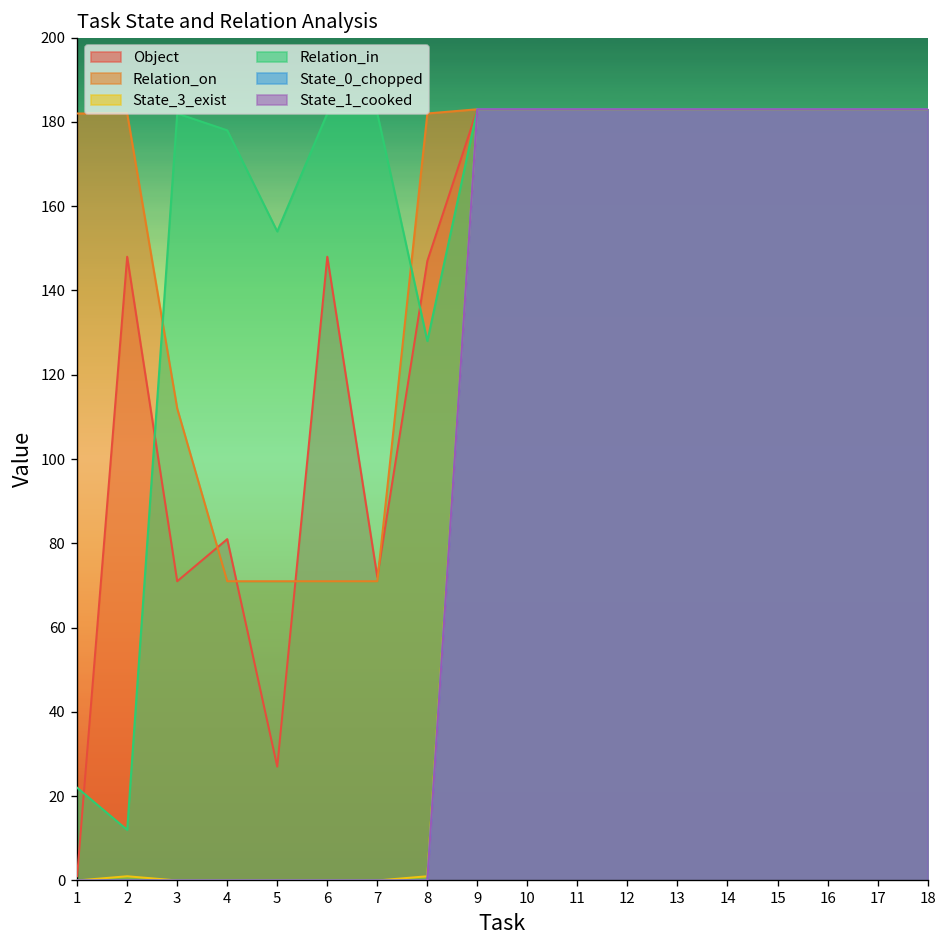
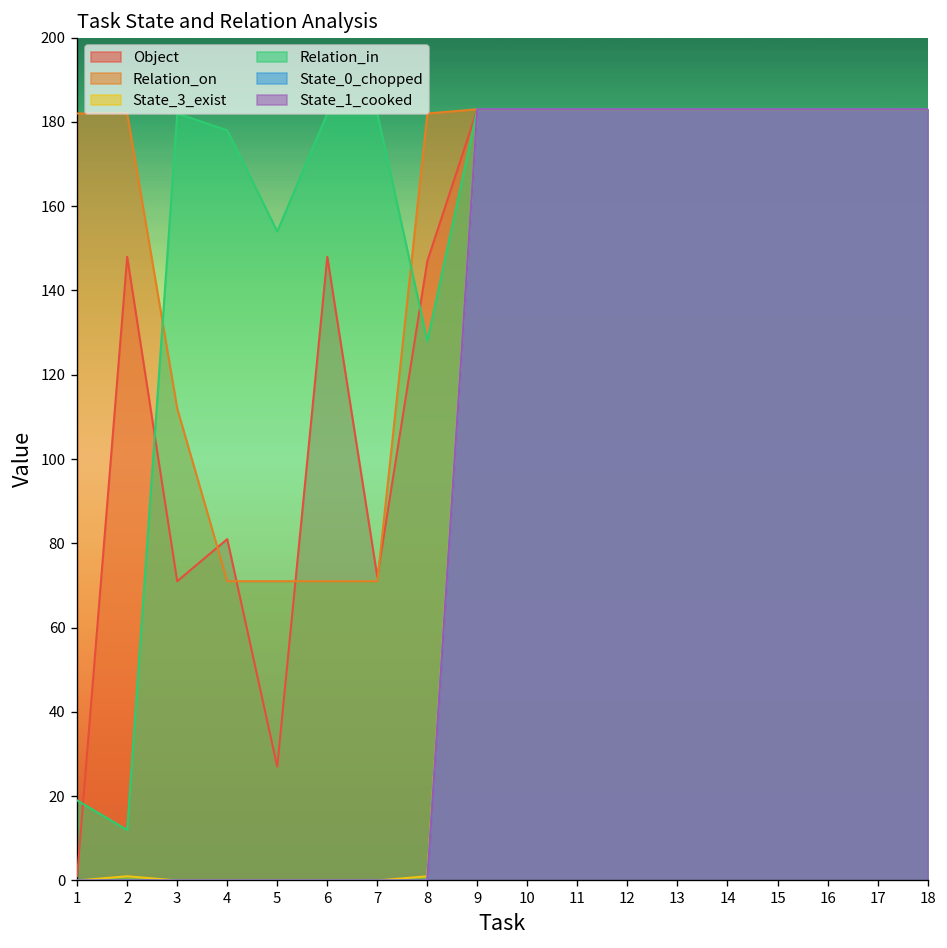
Relation_in, 1: 22 -> 19
